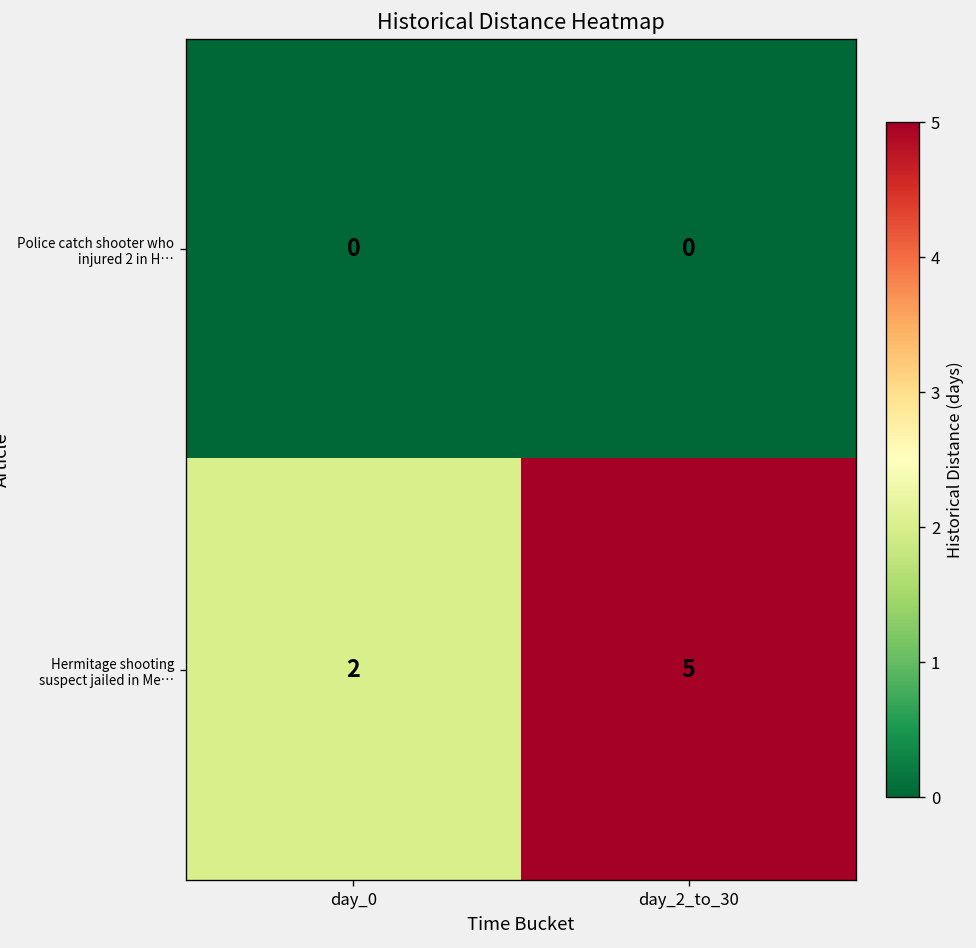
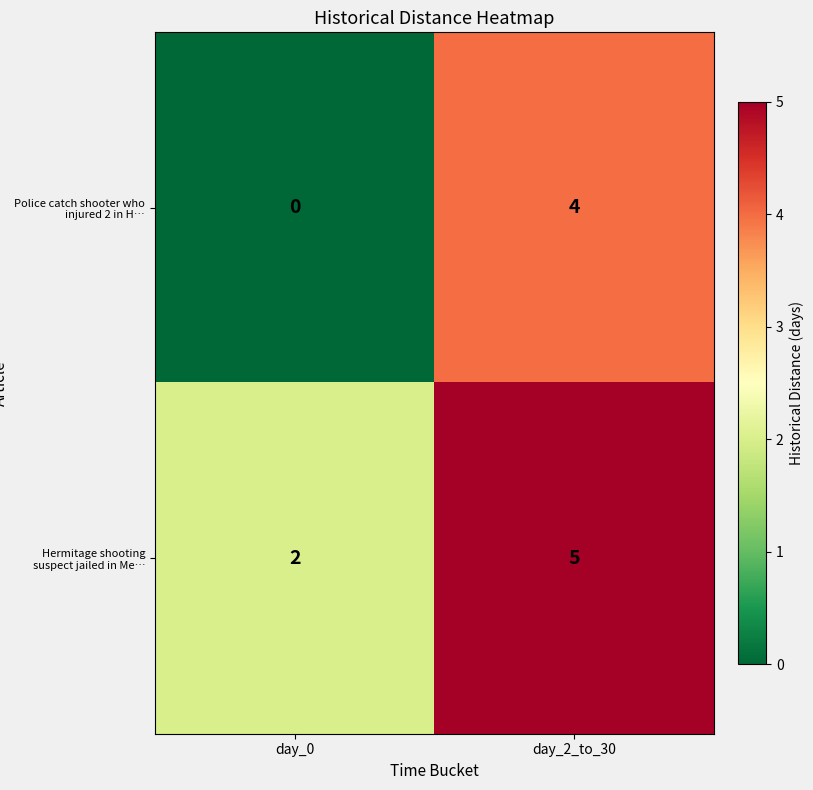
Police catch shooter who injured 2 in H…, day_2_to_30: 0 -> 4
